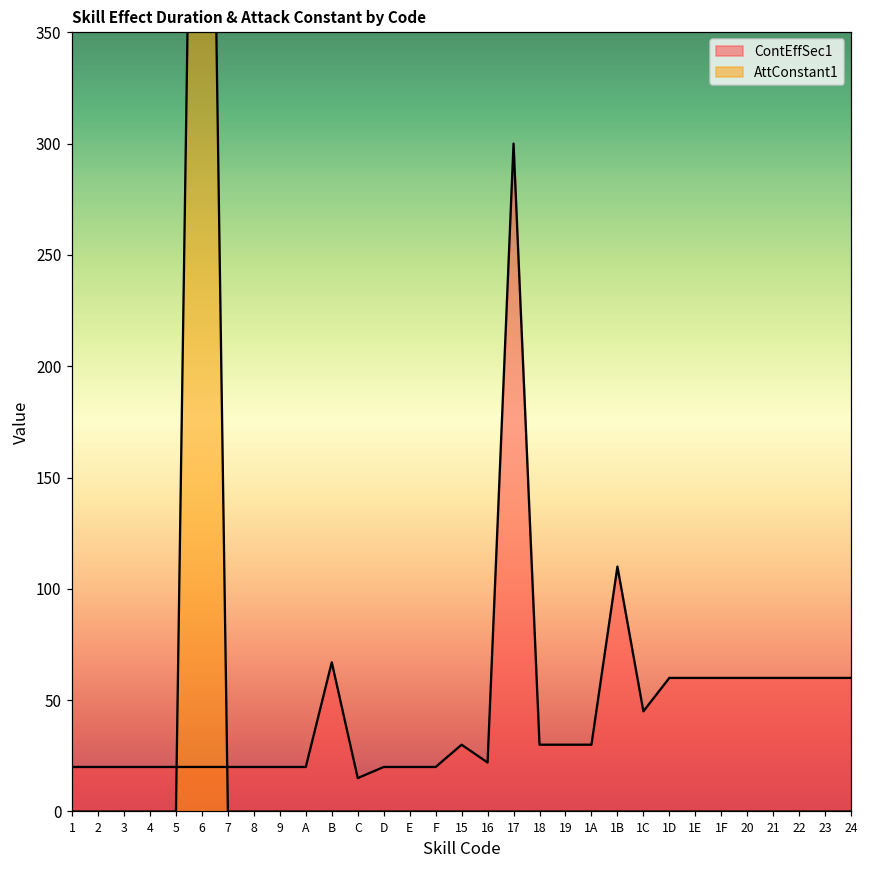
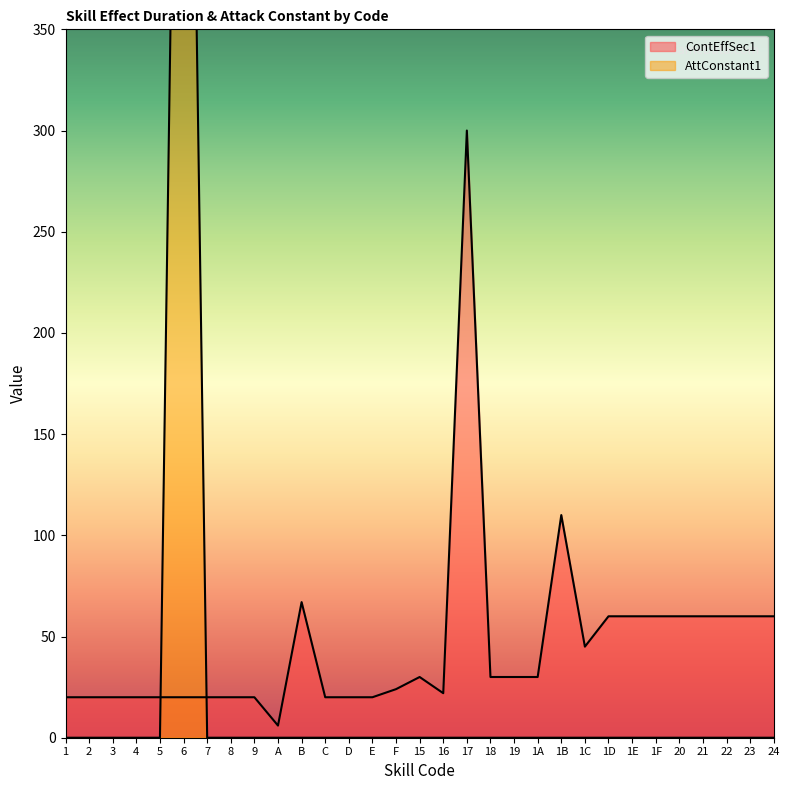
ContEffSec1, A: 20 -> 6
ContEffSec1, C: 15 -> 20
ContEffSec1, F: 20 -> 24
